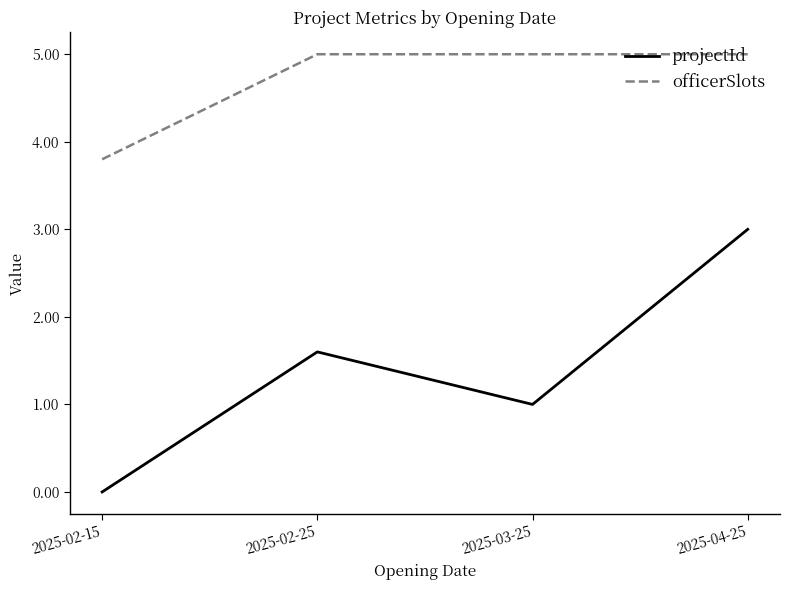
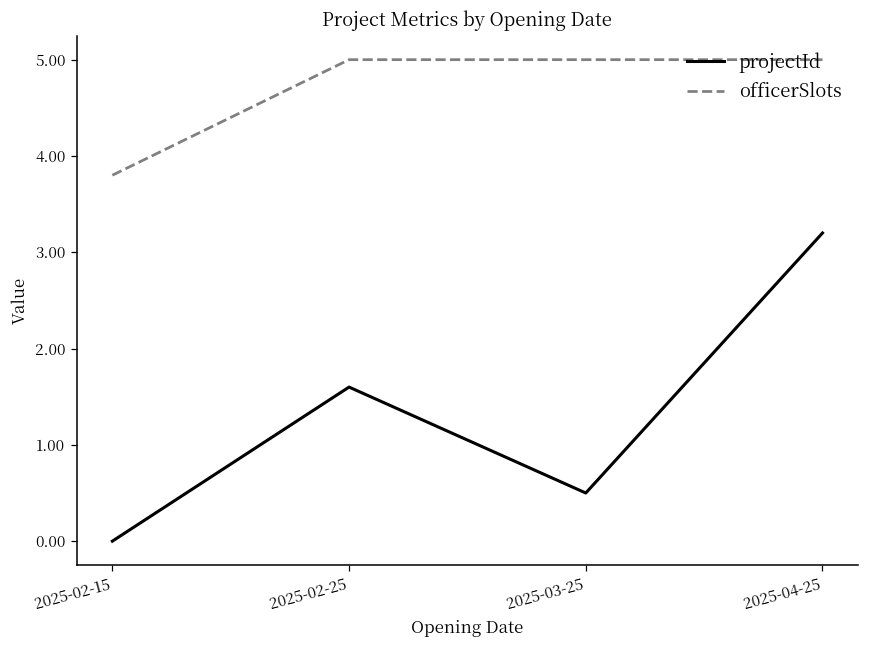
projectId, 2025-03-25: 1.0 -> 0.5
projectId, 2025-04-25: 3.0 -> 3.2
